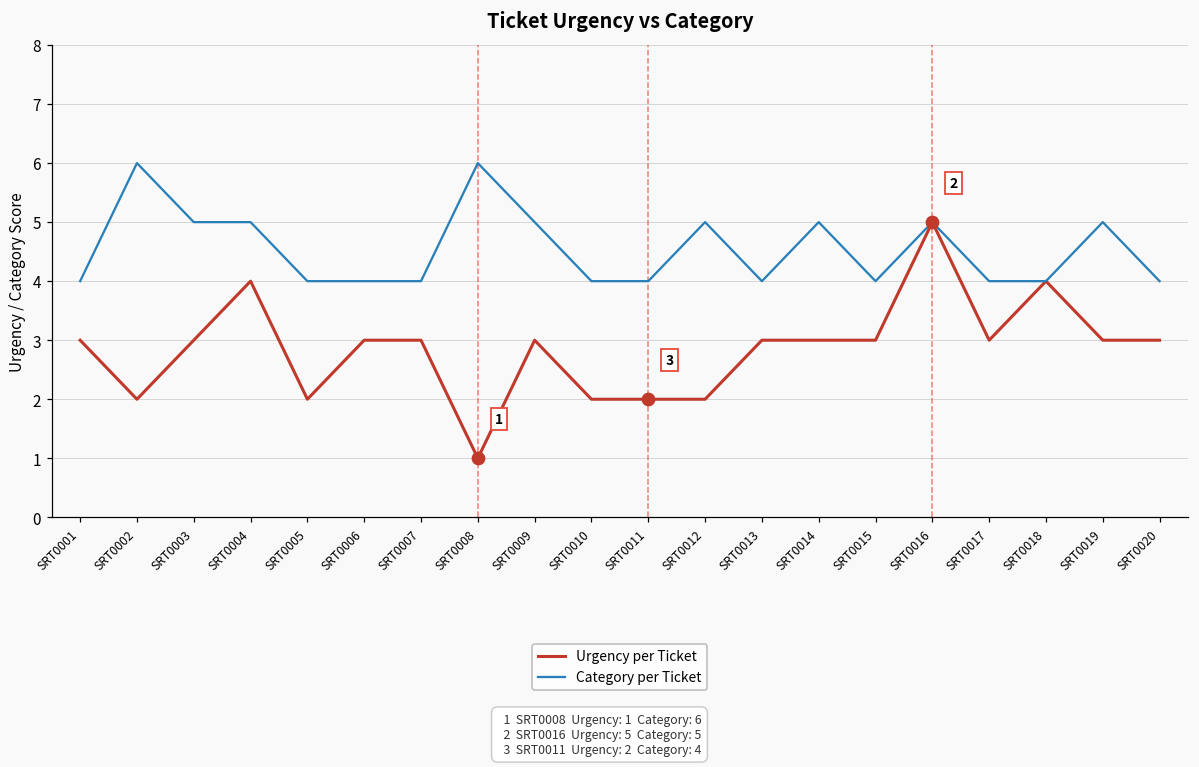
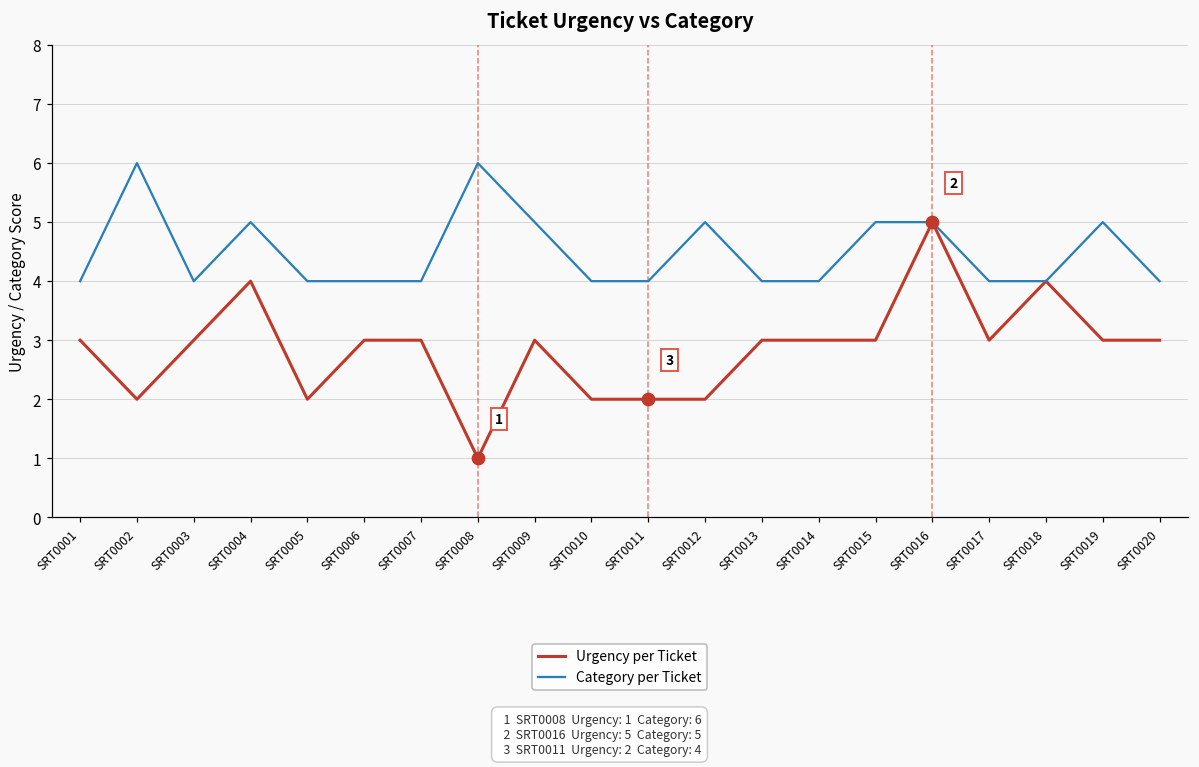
Category per Ticket, SRT0003: 5 -> 4
Category per Ticket, SRT0014: 5 -> 4
Category per Ticket, SRT0015: 4 -> 5
